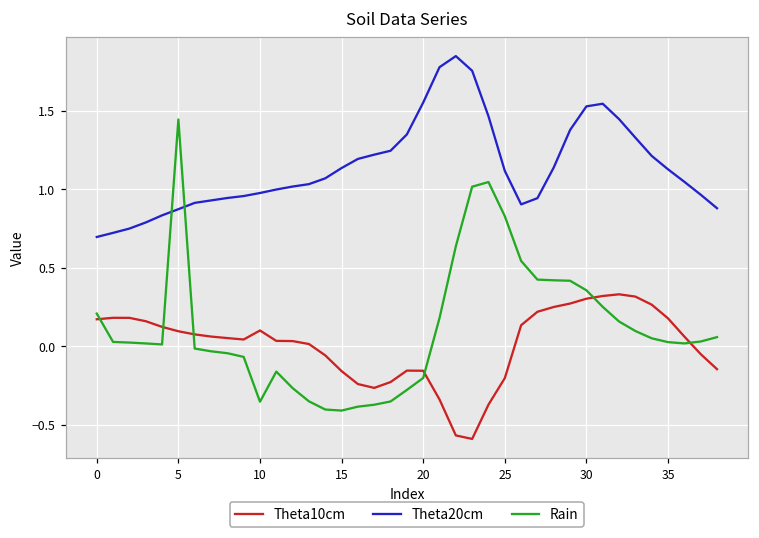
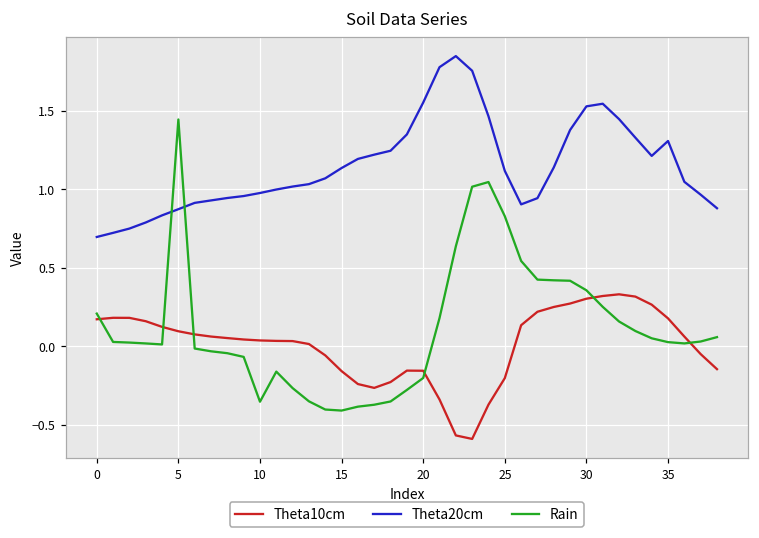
Theta10cm, 10: 0.10 -> 0.04
Theta20cm, 35: 1.13 -> 1.31
